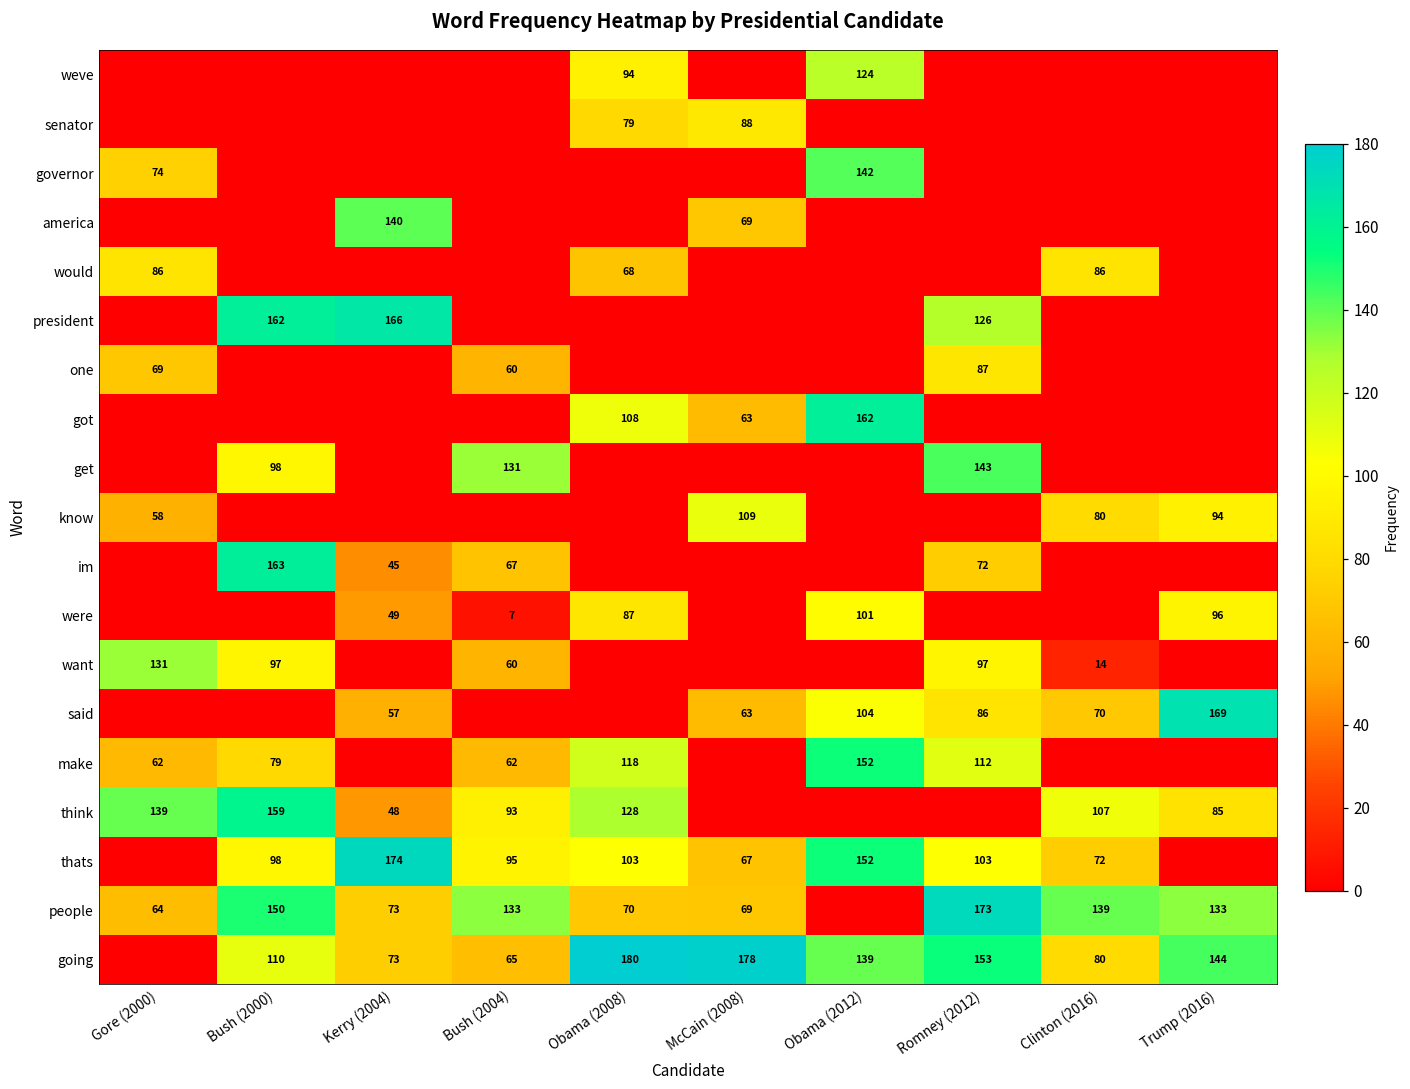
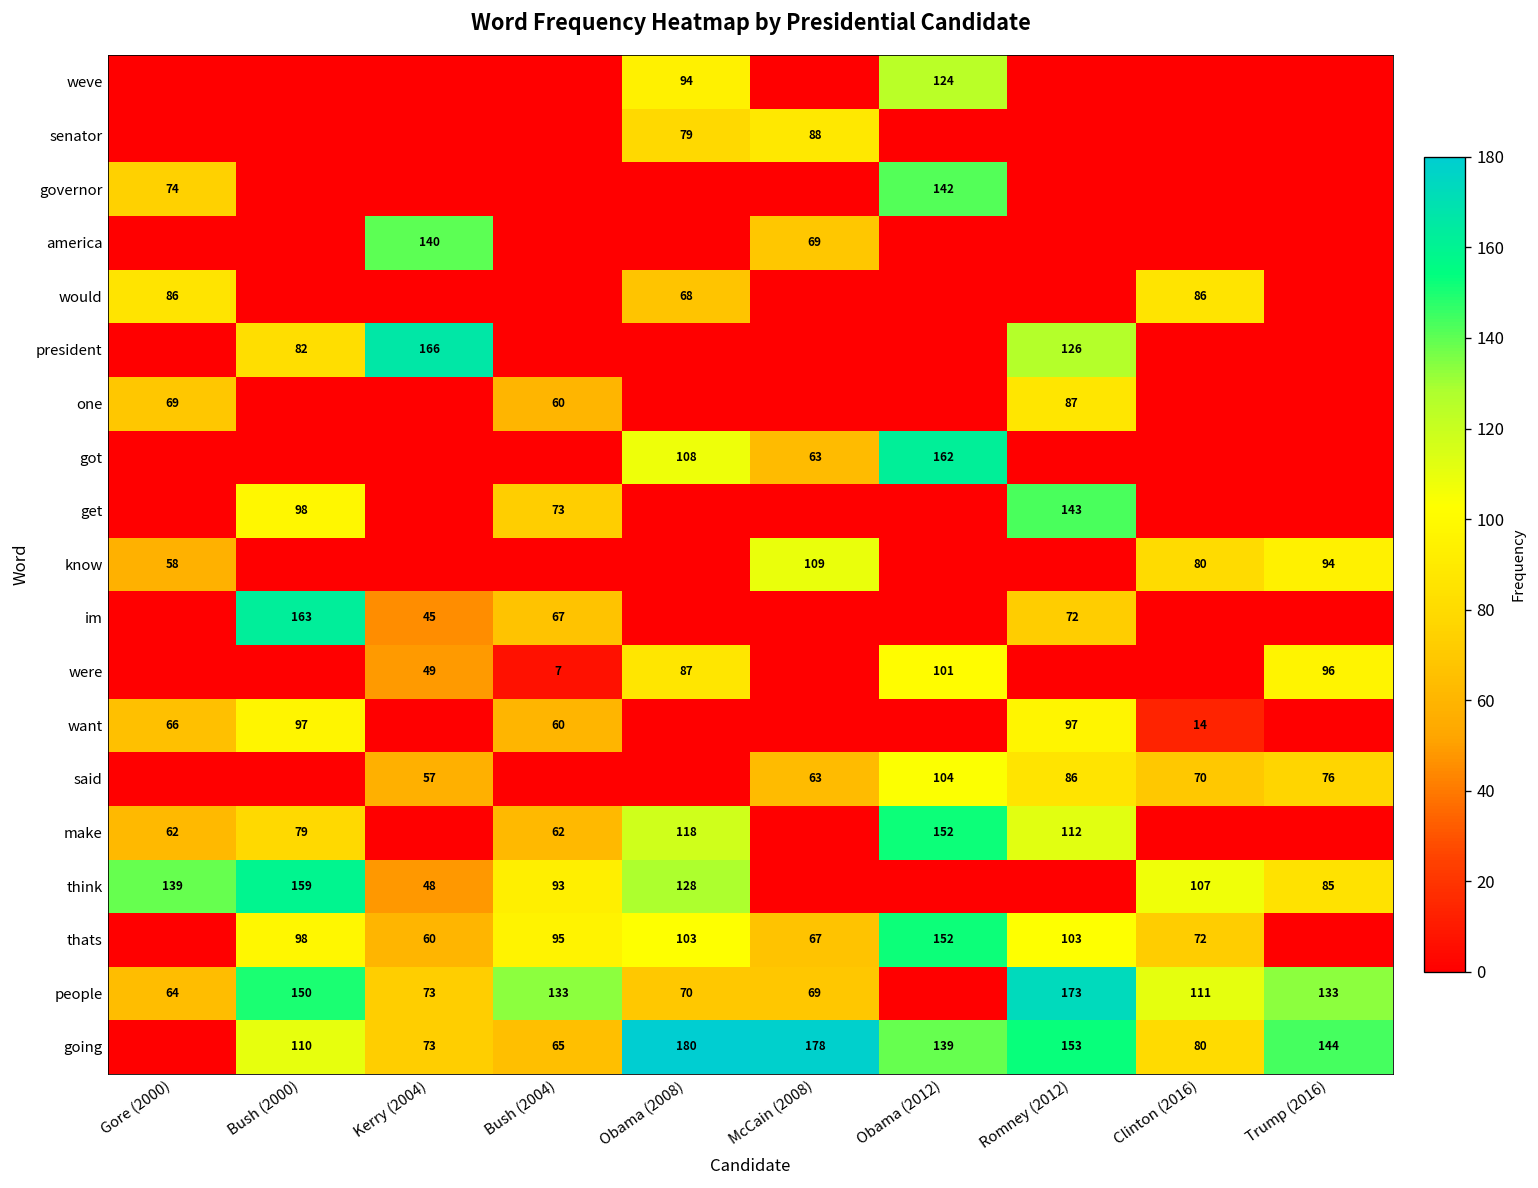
president, Bush (2000): 162 -> 82
get, Bush (2004): 131 -> 73
want, Gore (2000): 131 -> 66
said, Trump (2016): 169 -> 76
thats, Kerry (2004): 174 -> 60
people, Clinton (2016): 139 -> 111
